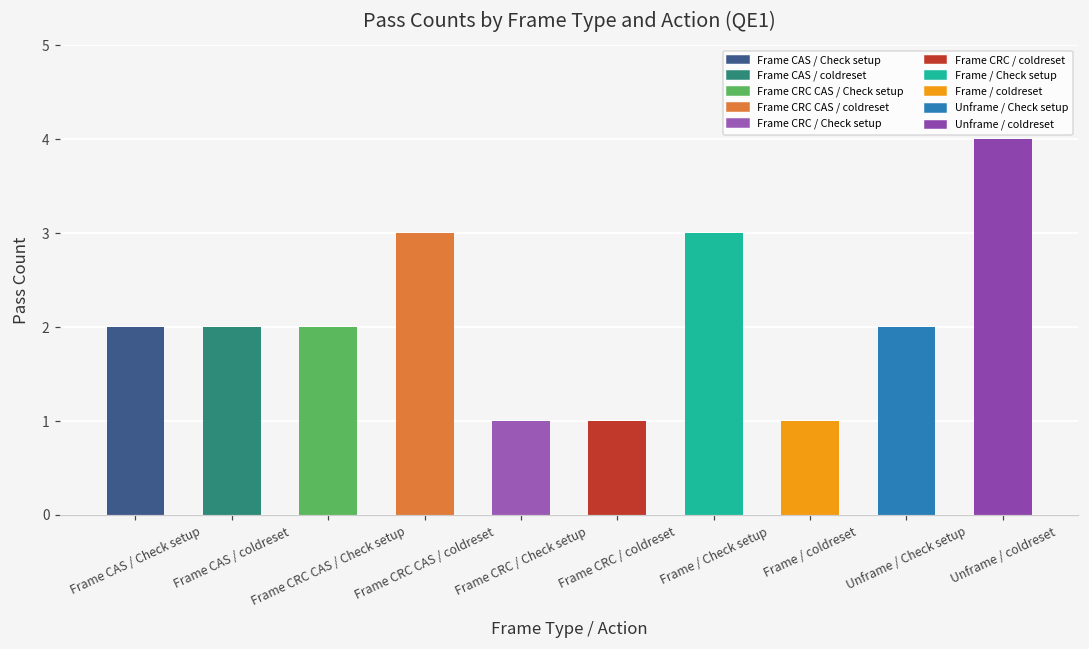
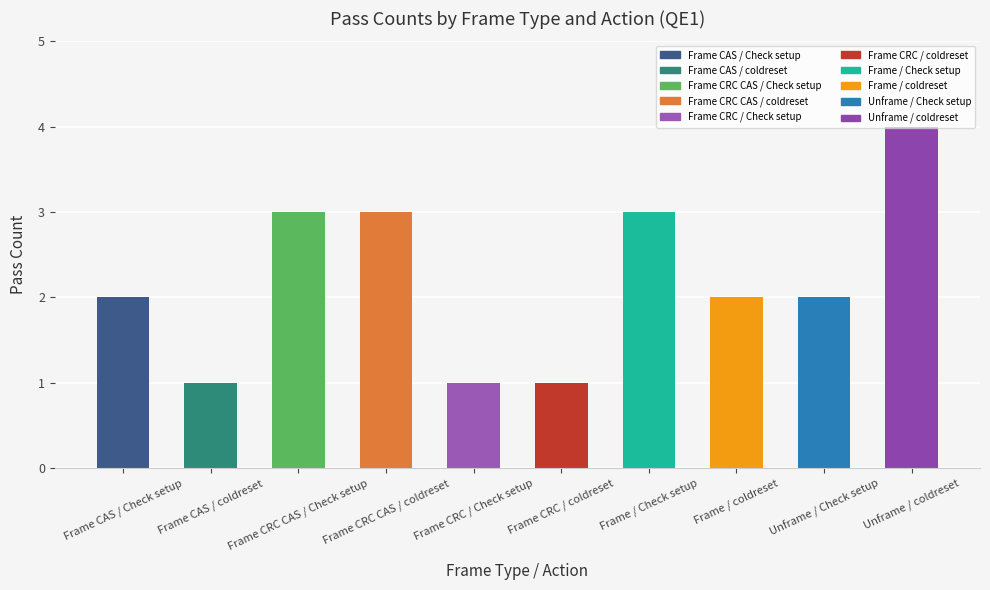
Frame CAS / coldreset: 2 -> 1
Frame CRC CAS / Check setup: 2 -> 3
Frame / coldreset: 1 -> 2
